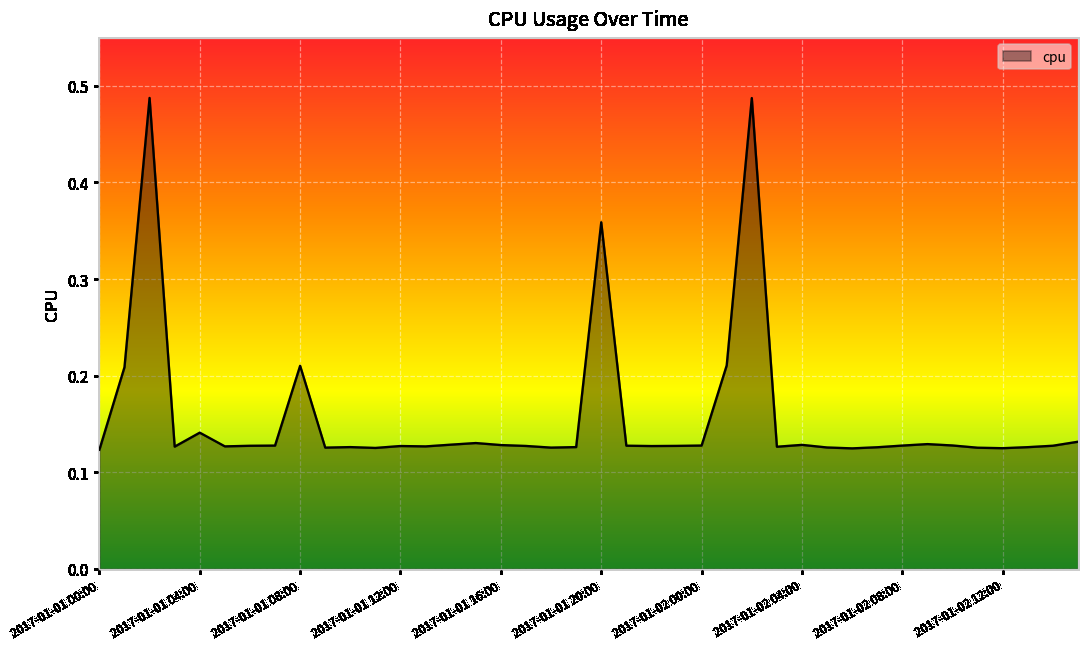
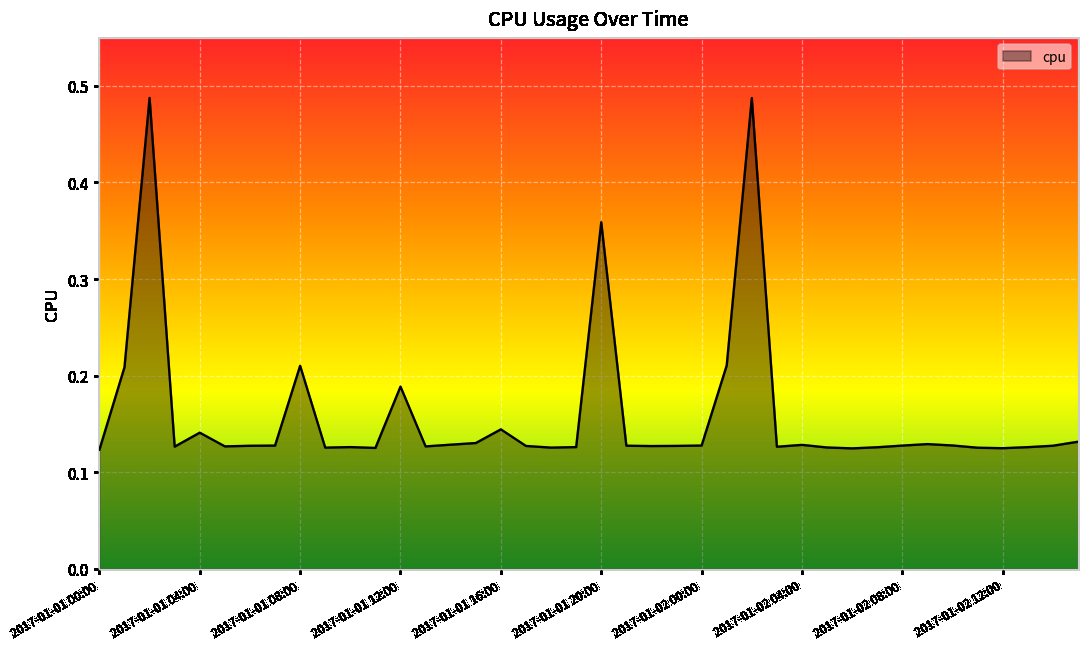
2017-01-01 12:00: 0.13 -> 0.19
2017-01-01 16:00: 0.13 -> 0.14
